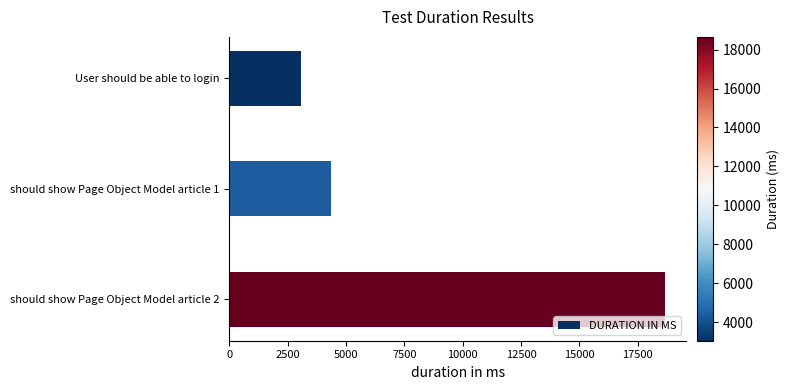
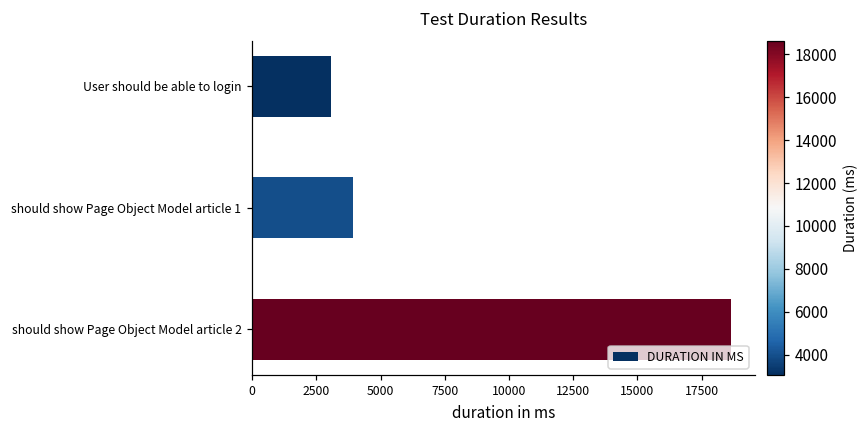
should show Page Object Model article 1: 4300 -> 3900
